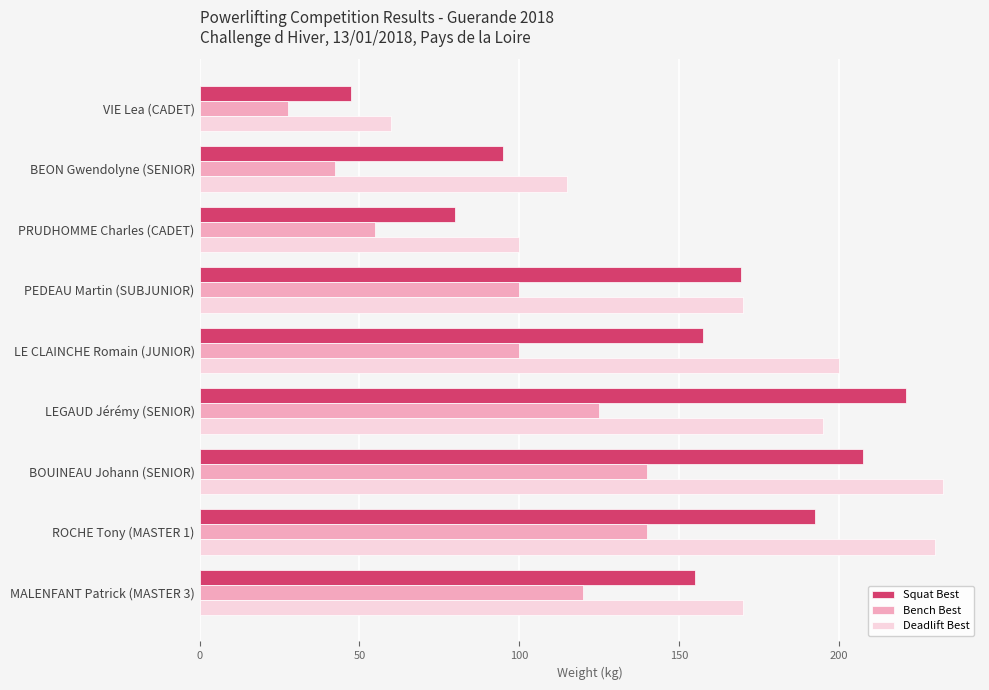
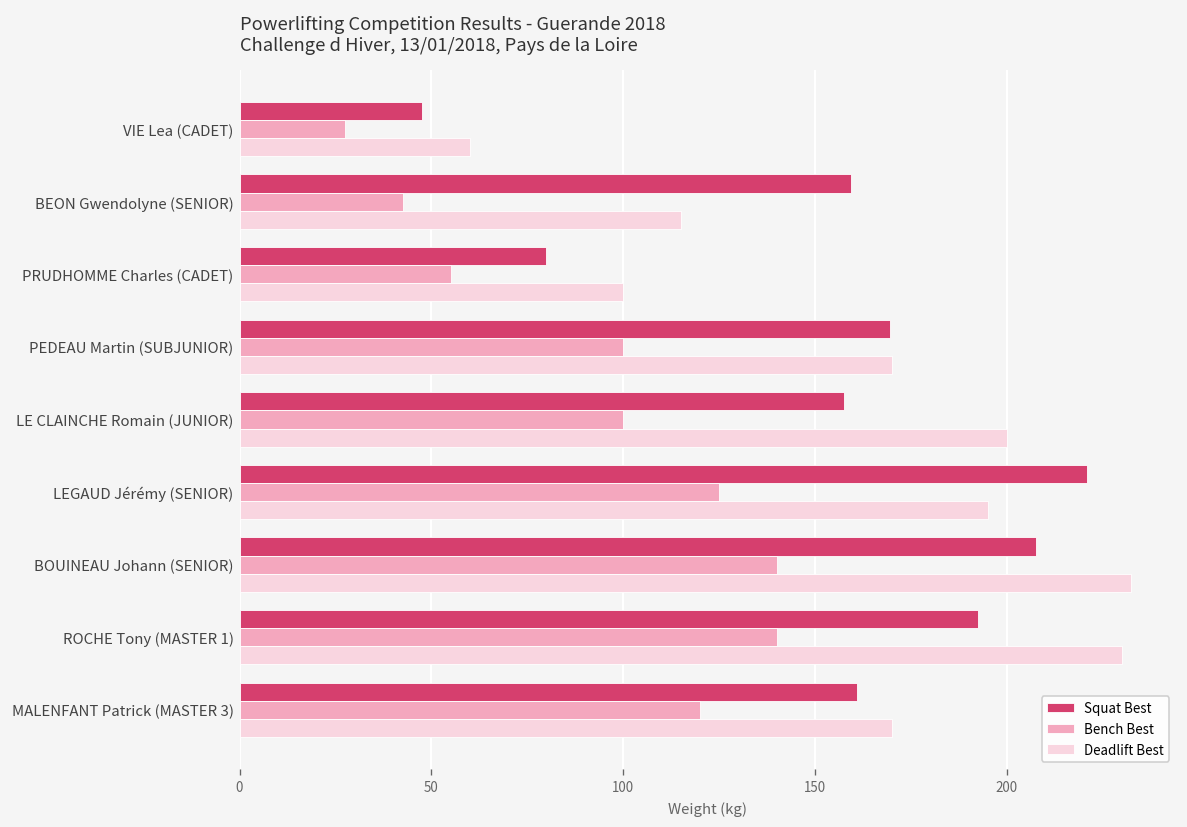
Squat Best, BEON Gwendolyne (SENIOR): 95 -> 159
Squat Best, MALENFANT Patrick (MASTER 3): 155 -> 161
